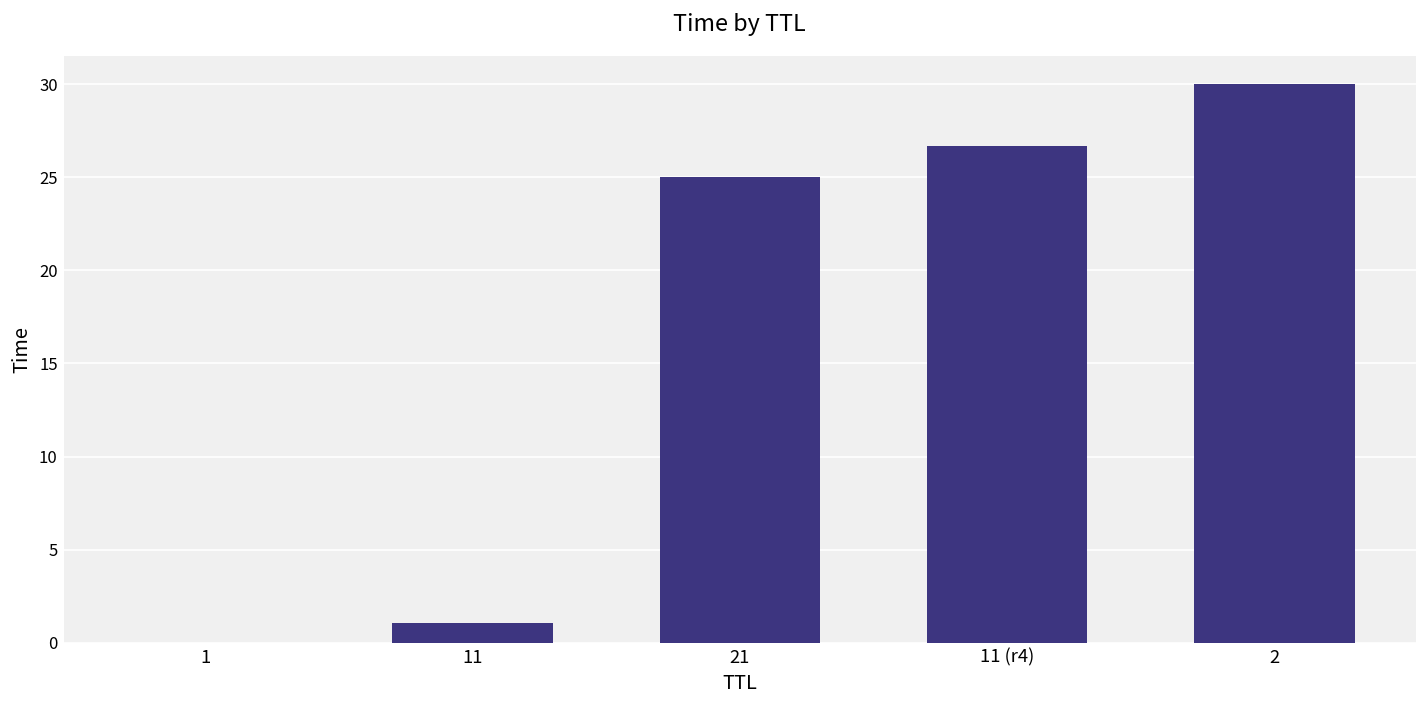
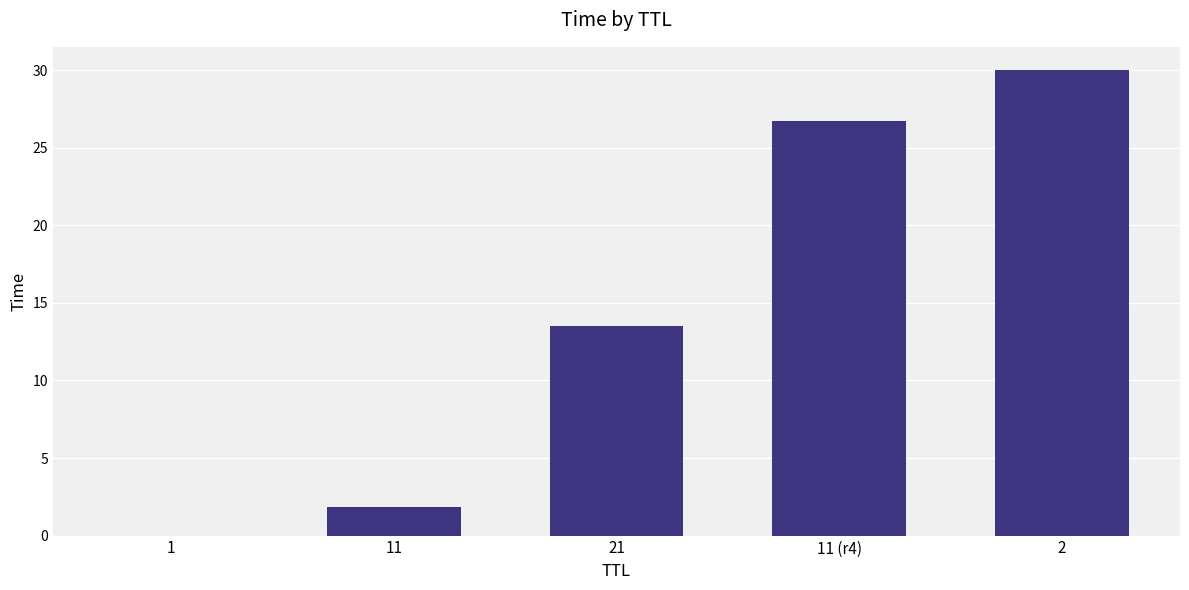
11: 1.0 -> 1.8
21: 25.0 -> 13.5
